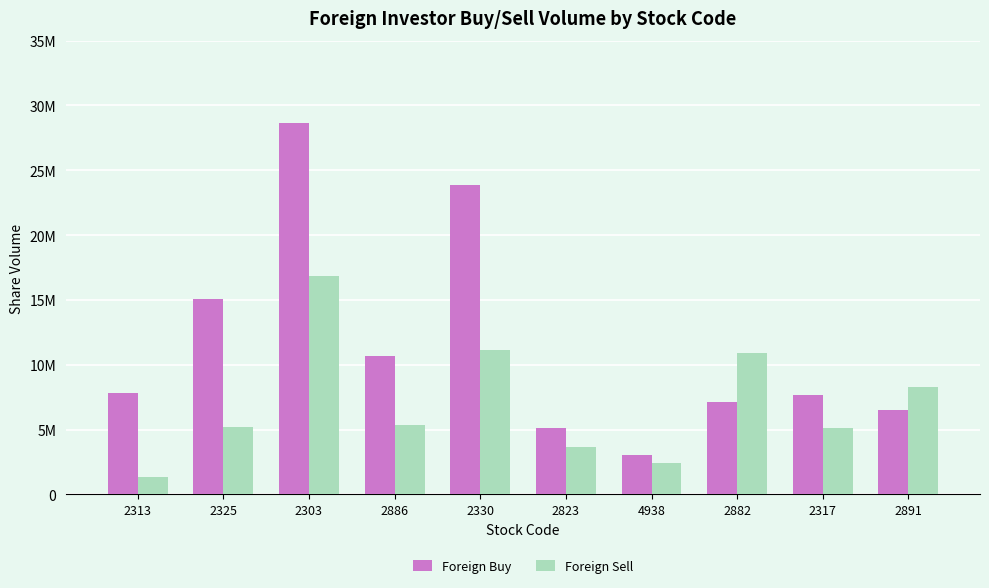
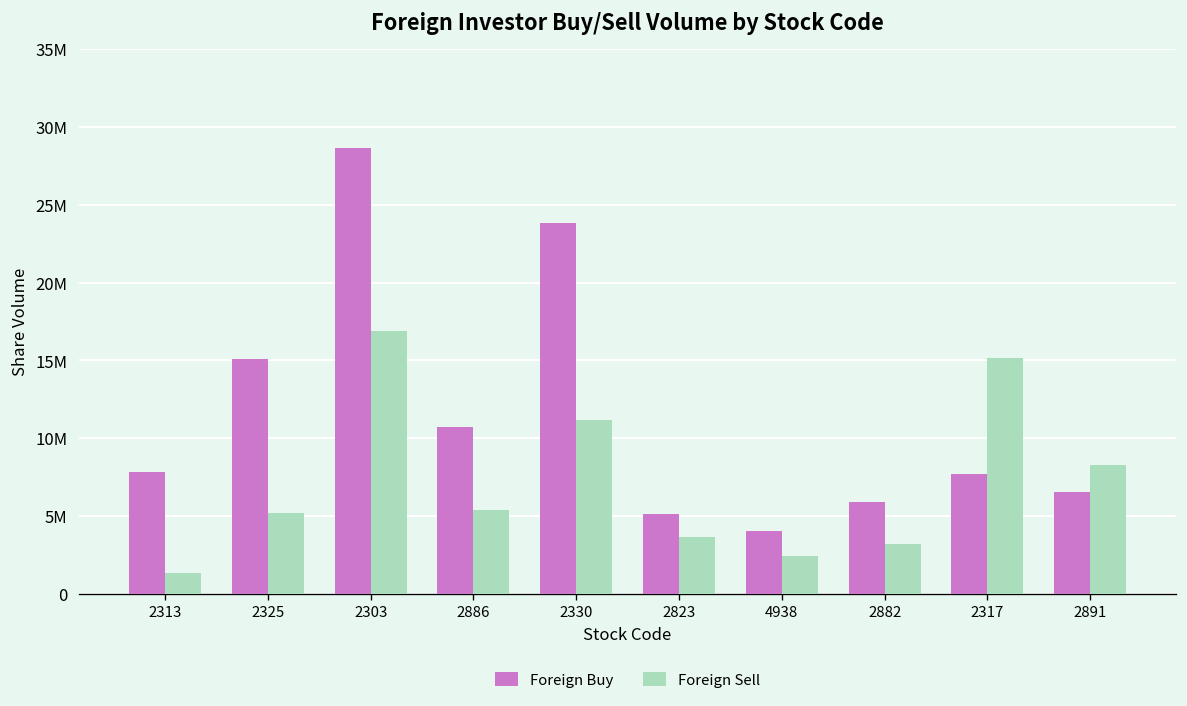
Foreign Buy, 4938: 3000000 -> 4000000
Foreign Buy, 2882: 7100000 -> 5900000
Foreign Sell, 2882: 10900000 -> 3200000
Foreign Sell, 2317: 5100000 -> 15200000
